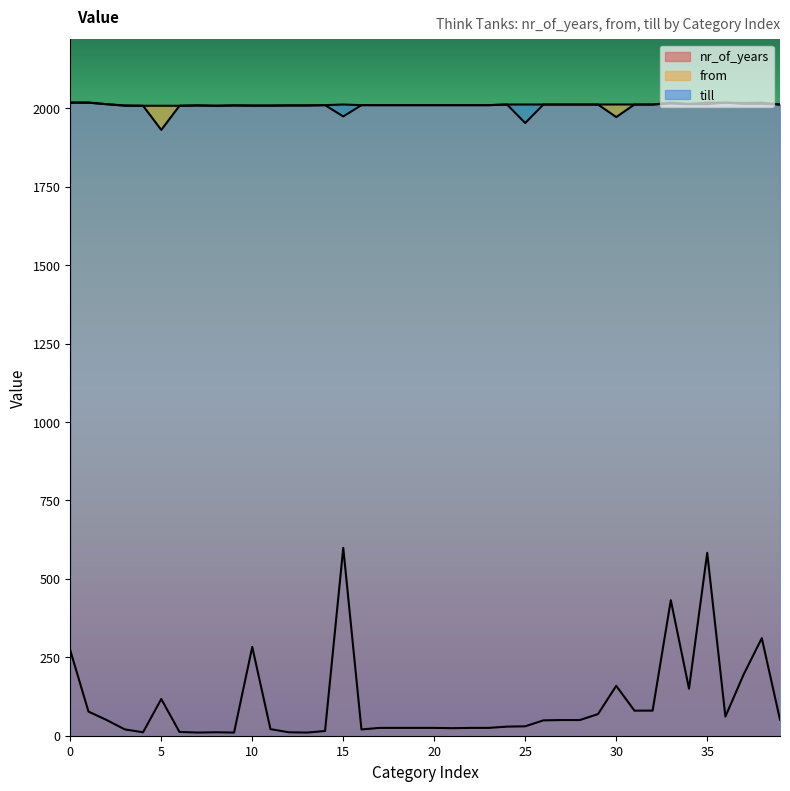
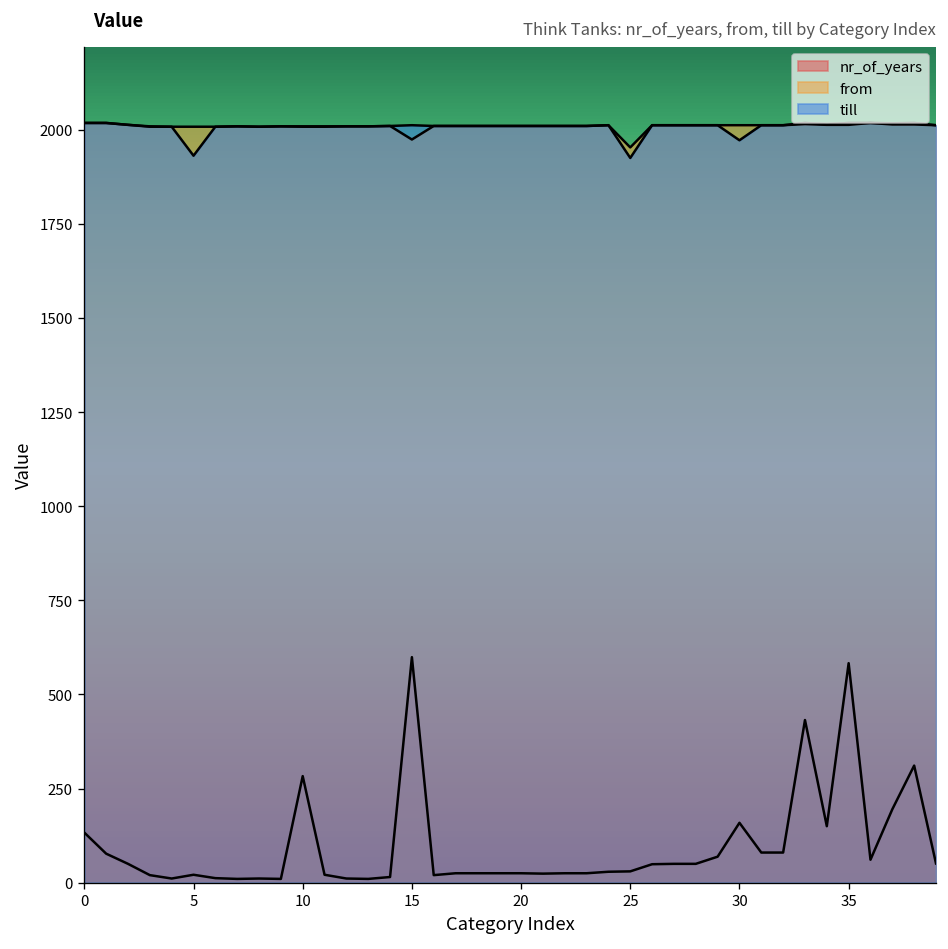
nr_of_years, 0: 270 -> 130
nr_of_years, 5: 120 -> 20
till, 25: 2010 -> 1930
